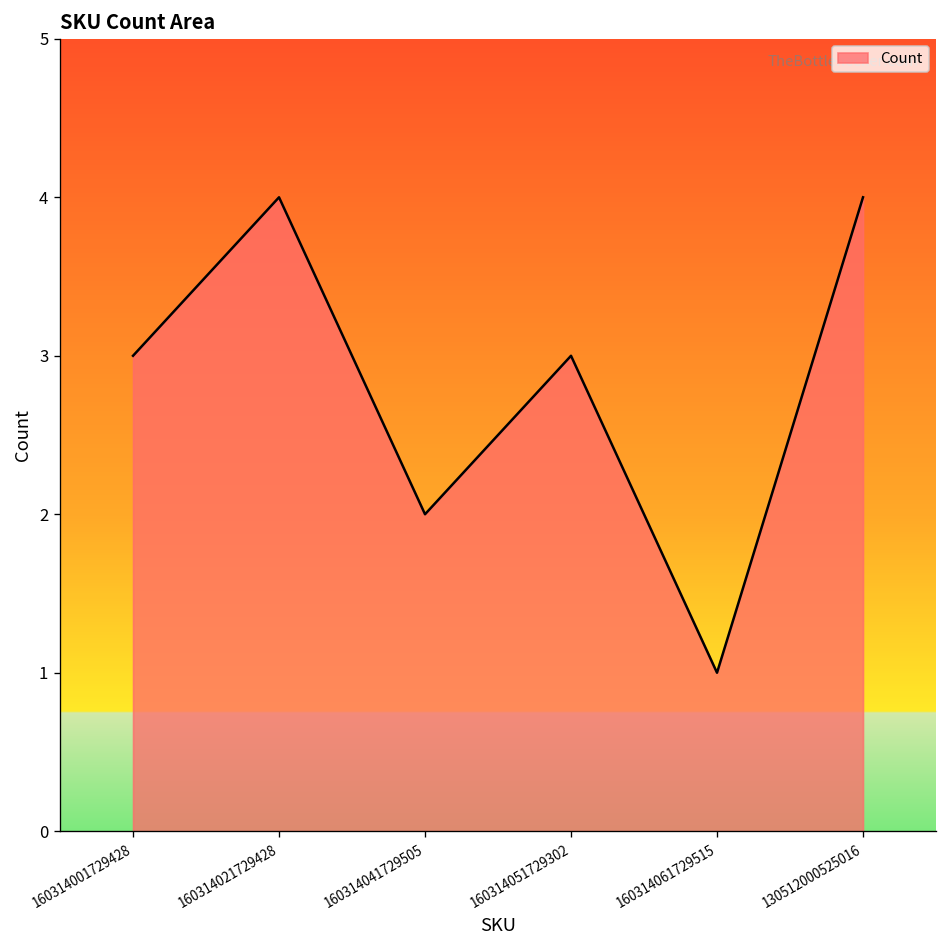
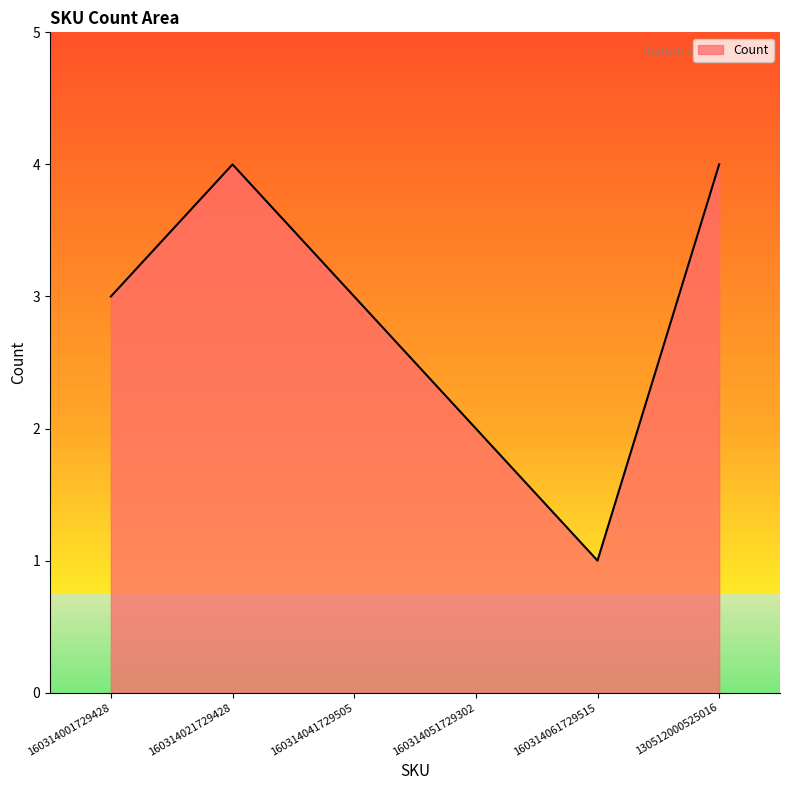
160314041729505: 2 -> 3
160314051729302: 3 -> 2
